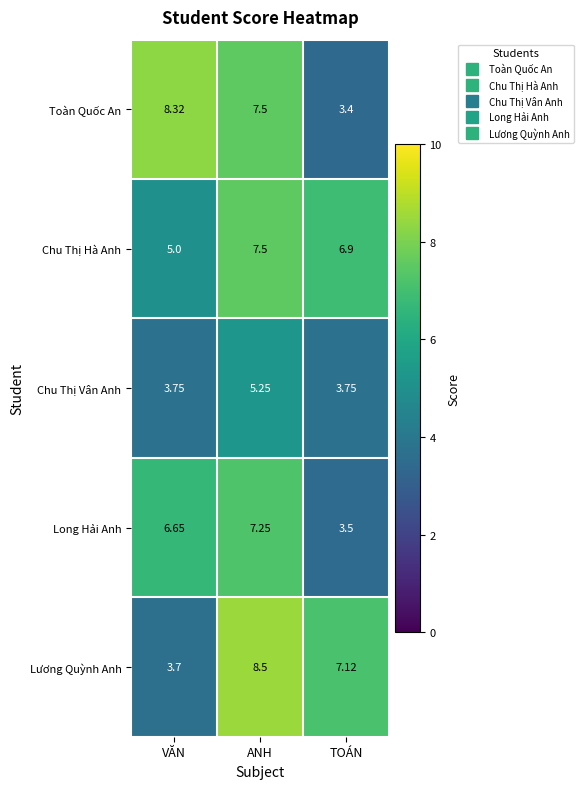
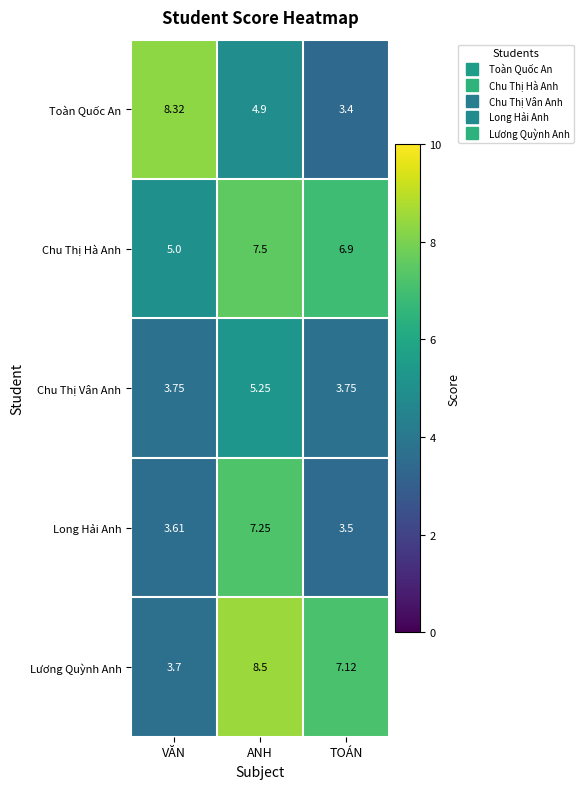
Toàn Quốc An, ANH: 7.5 -> 4.9
Long Hải Anh, VĂN: 6.65 -> 3.61
